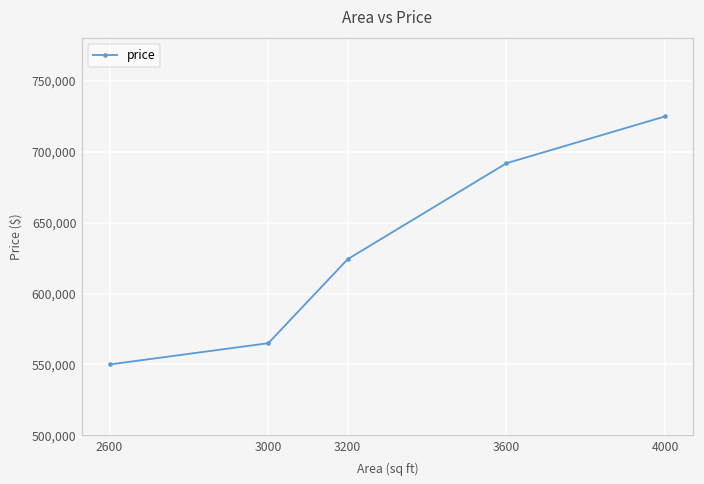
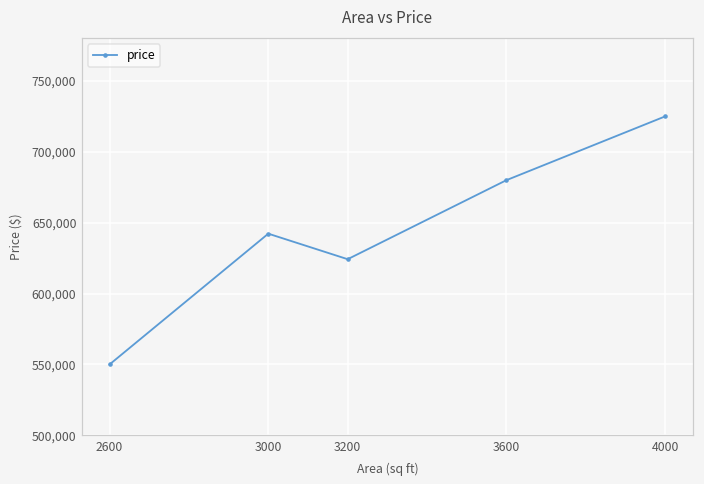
3000: 565,000 -> 642,000
3600: 692,000 -> 680,000
